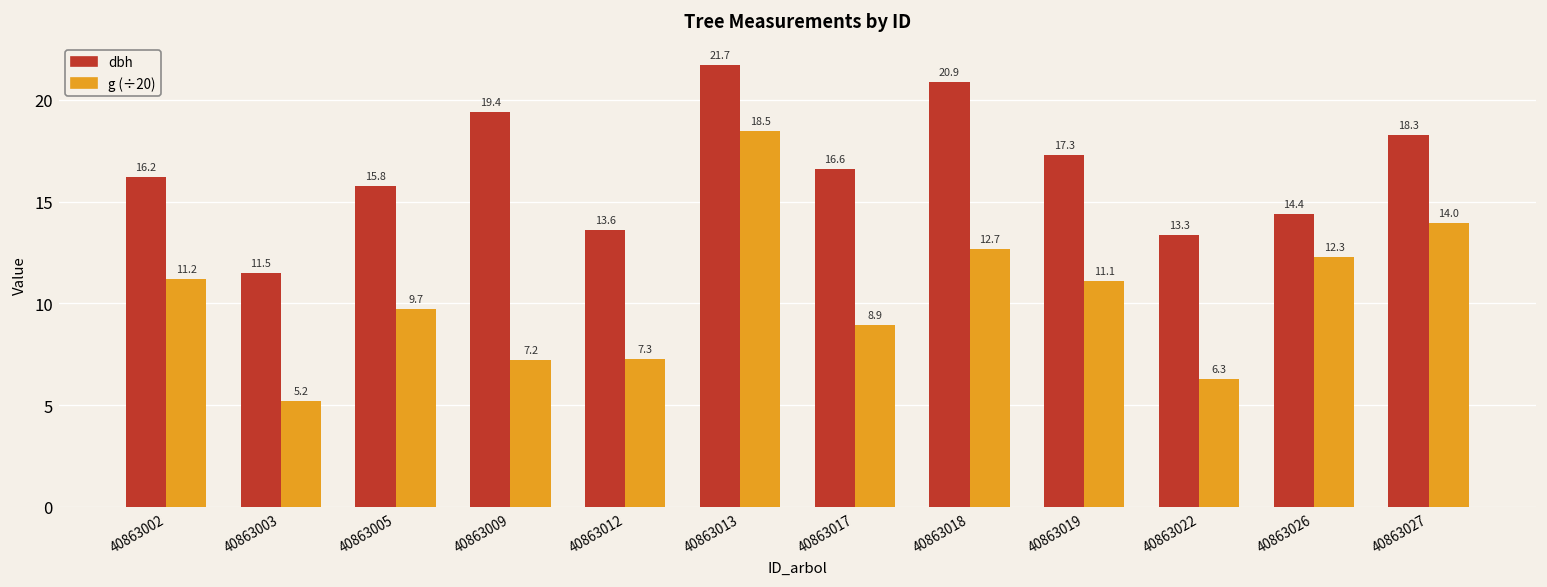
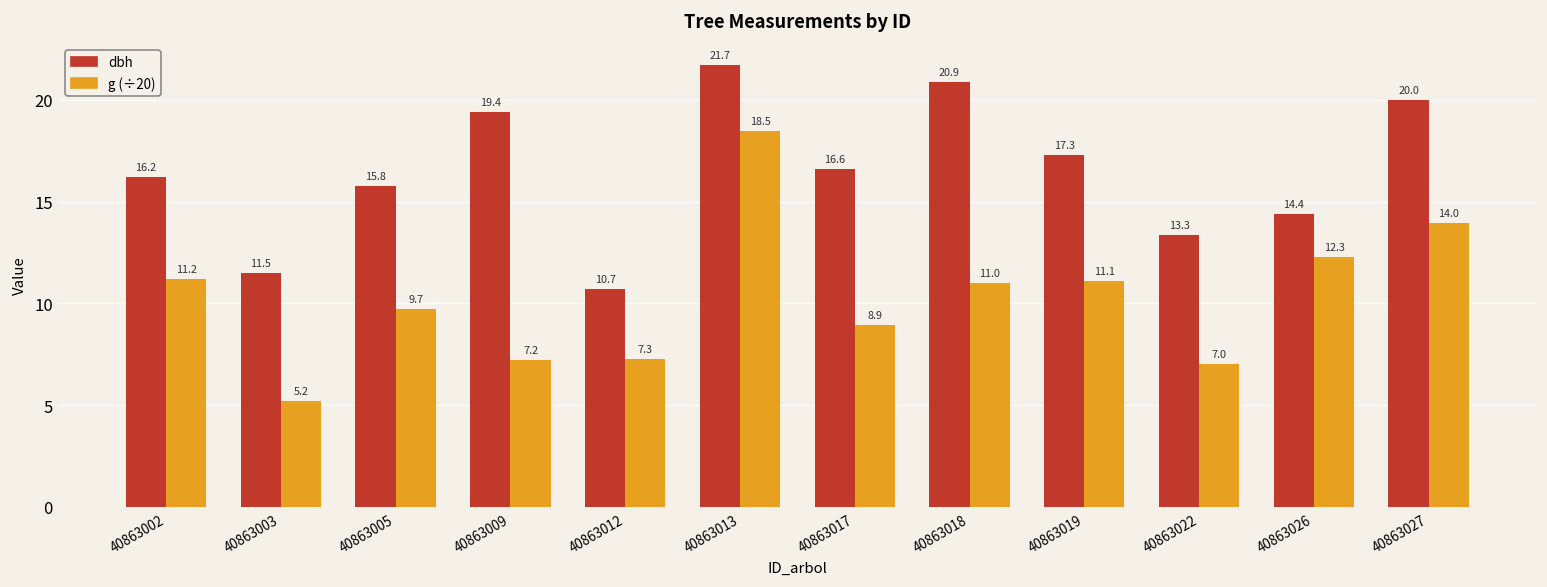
dbh, 40863012: 13.6 -> 10.7
g (÷20), 40863018: 12.7 -> 11.0
g (÷20), 40863022: 6.3 -> 7.0
dbh, 40863027: 18.3 -> 20.0
